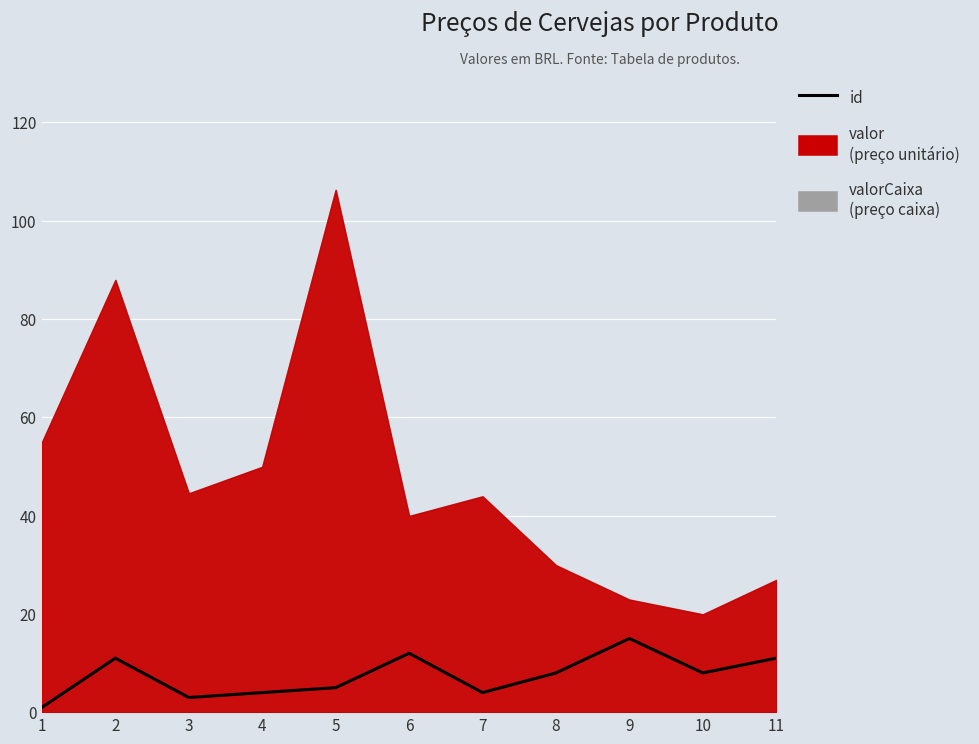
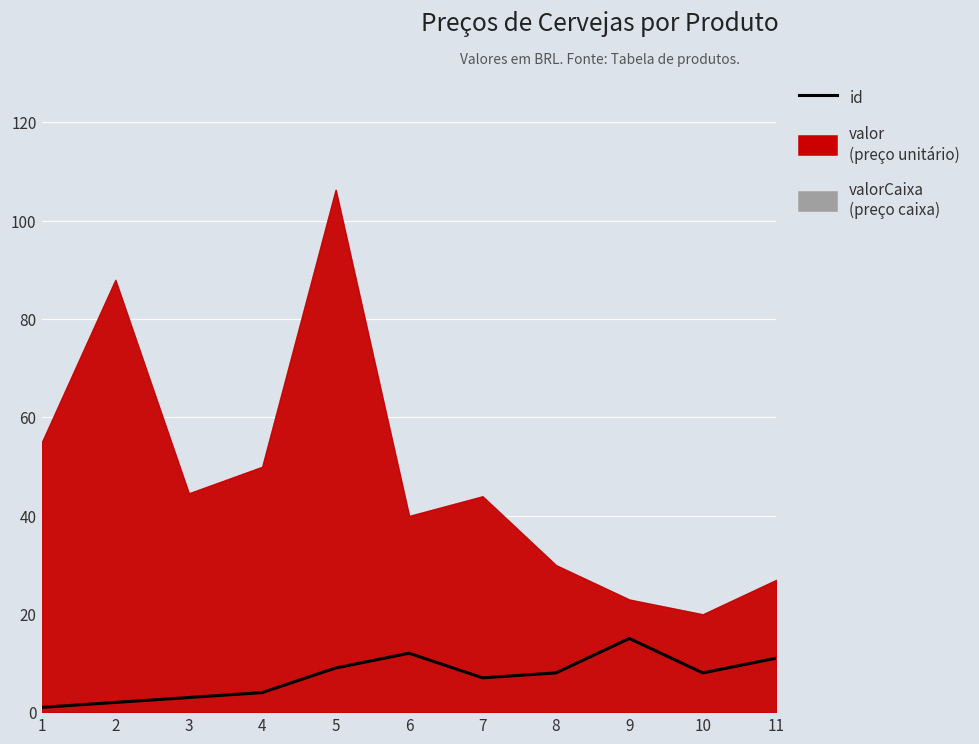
id, 2: 11 -> 2
id, 5: 5 -> 9
id, 7: 4 -> 7
